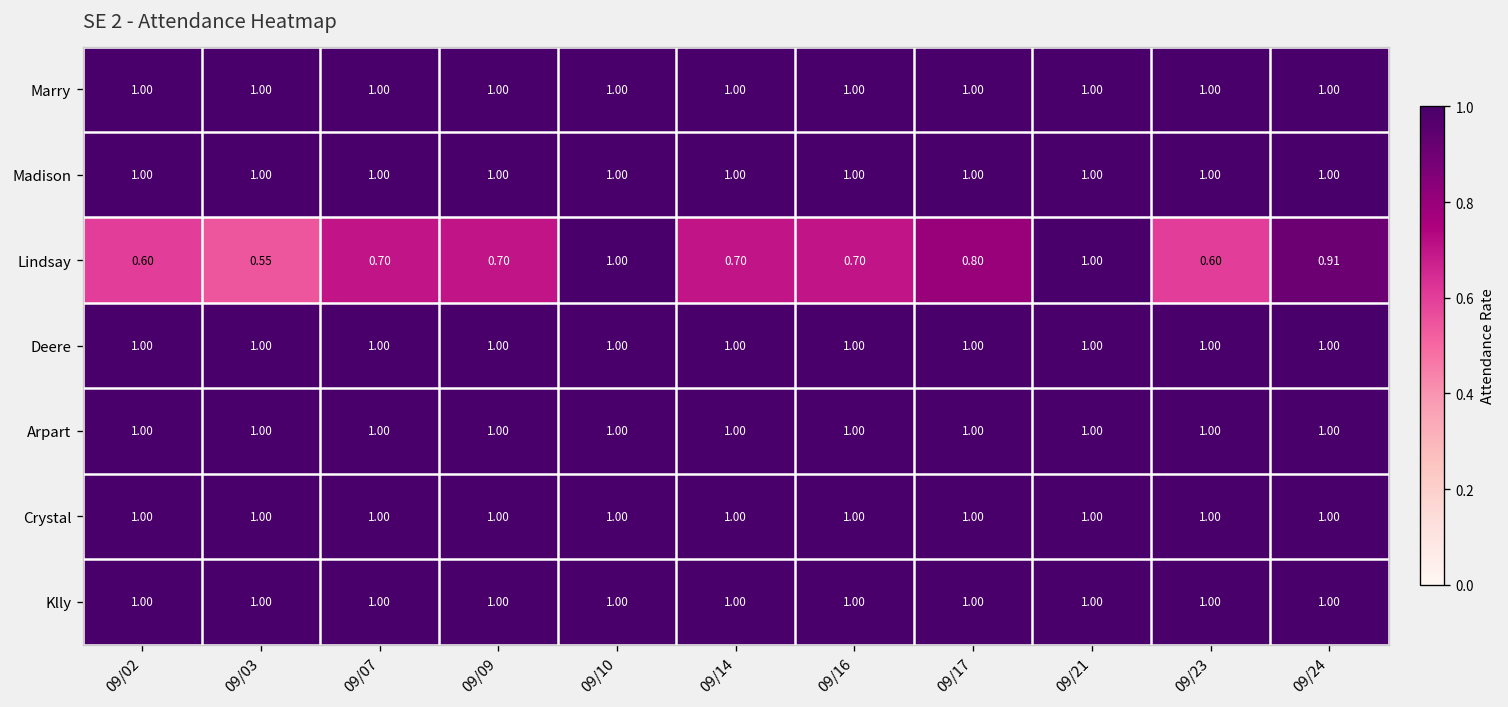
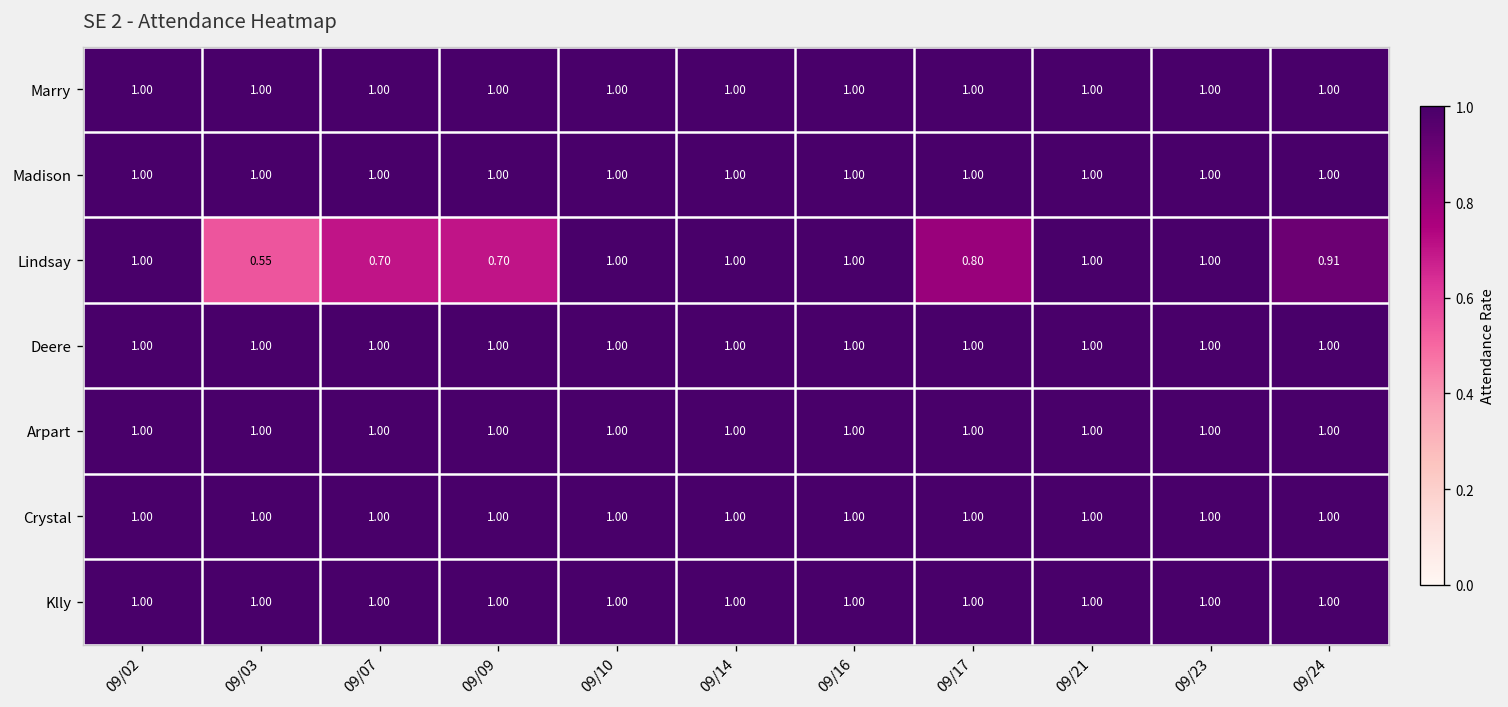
Lindsay, 09/02: 0.60 -> 1.00
Lindsay, 09/14: 0.70 -> 1.00
Lindsay, 09/16: 0.70 -> 1.00
Lindsay, 09/23: 0.60 -> 1.00
